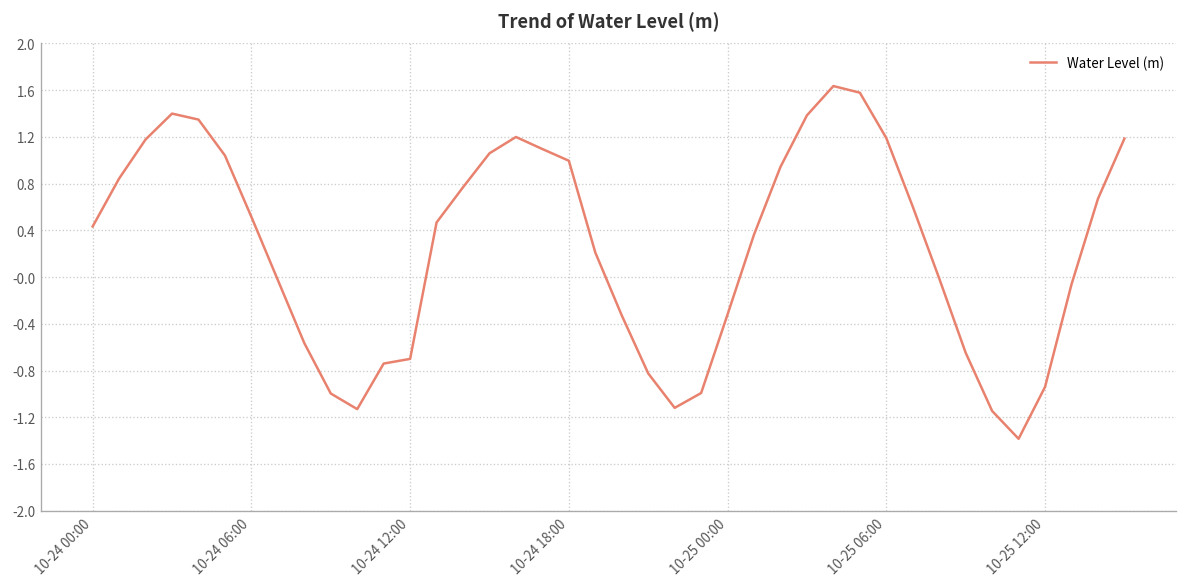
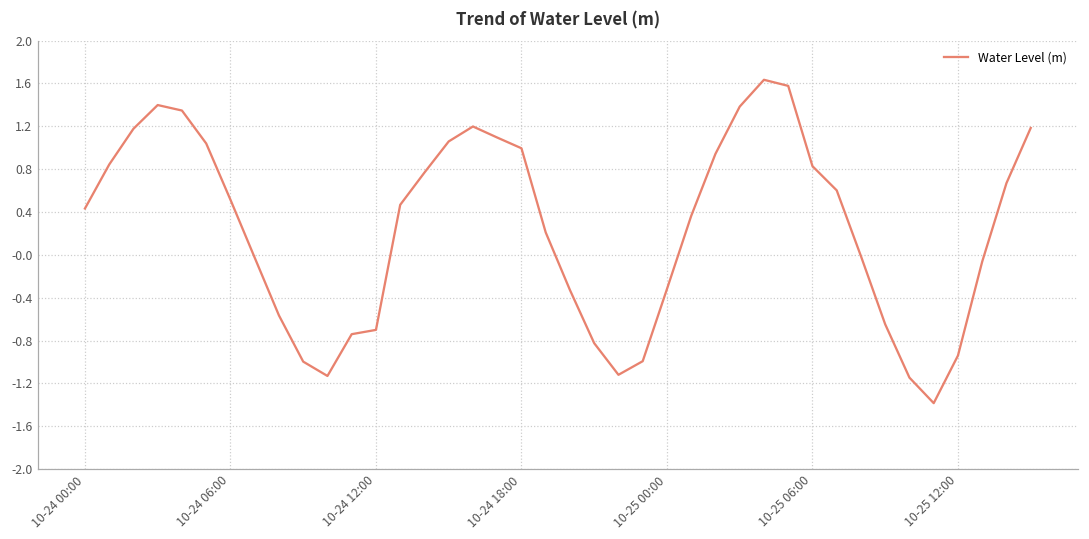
10-25 06:00: 1.2 -> 0.8
